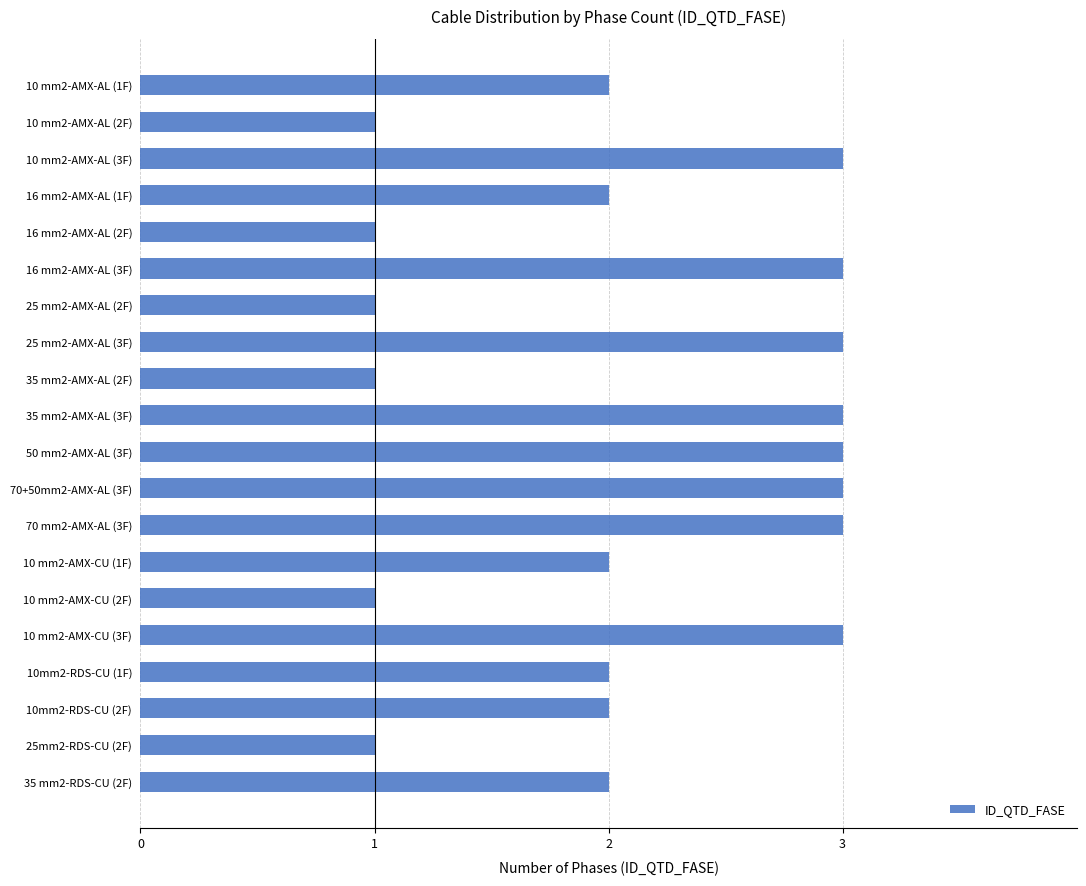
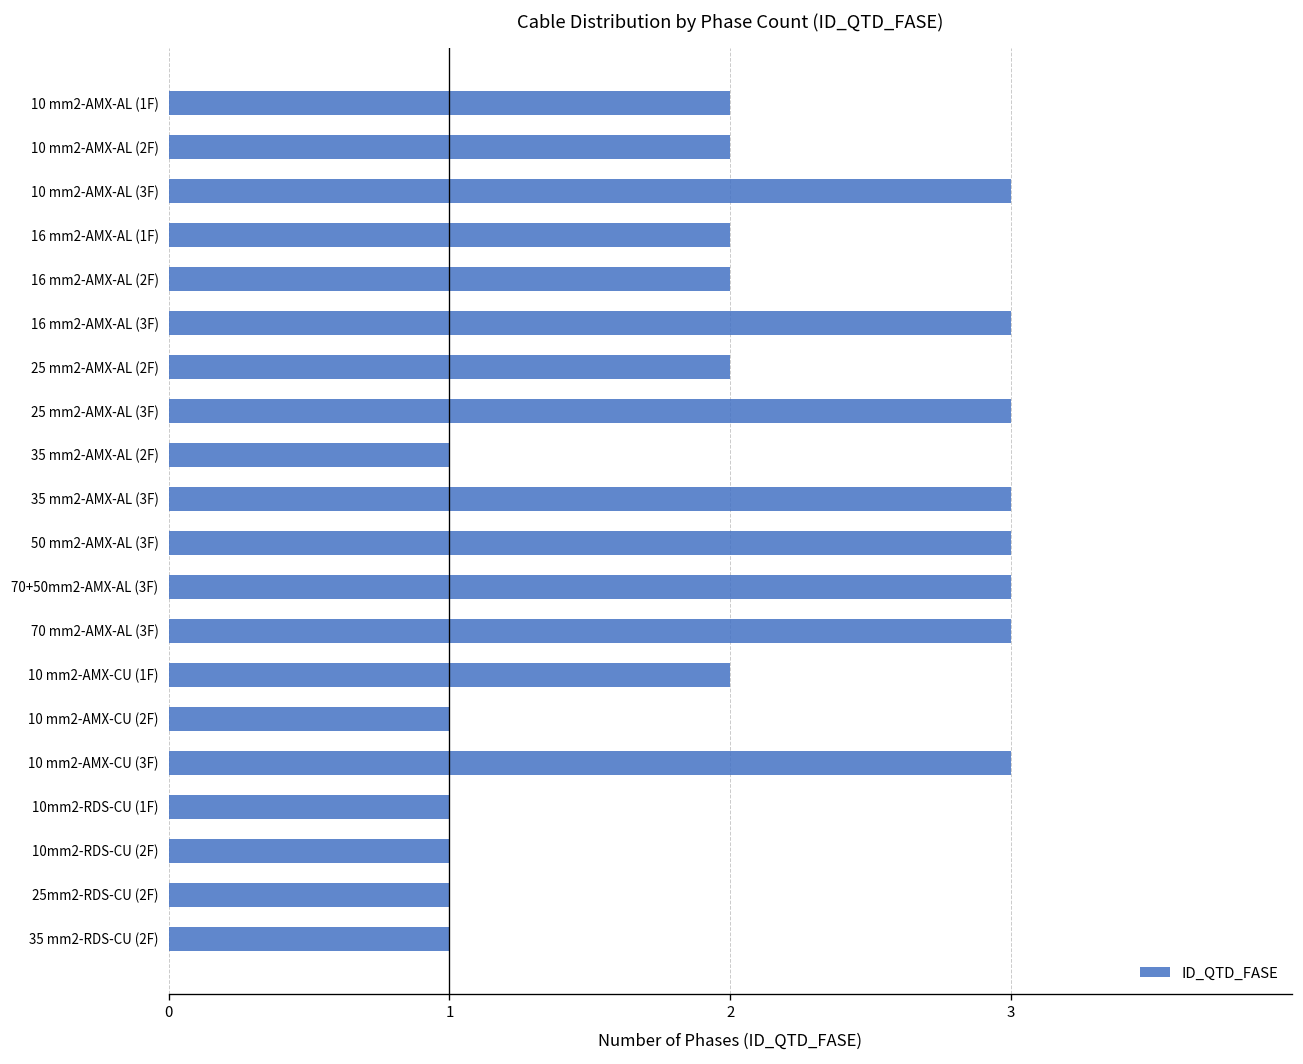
10 mm2-AMX-AL (2F): 1 -> 2
16 mm2-AMX-AL (2F): 1 -> 2
25 mm2-AMX-AL (2F): 1 -> 2
10mm2-RDS-CU (1F): 2 -> 1
10mm2-RDS-CU (2F): 2 -> 1
35 mm2-RDS-CU (2F): 2 -> 1
